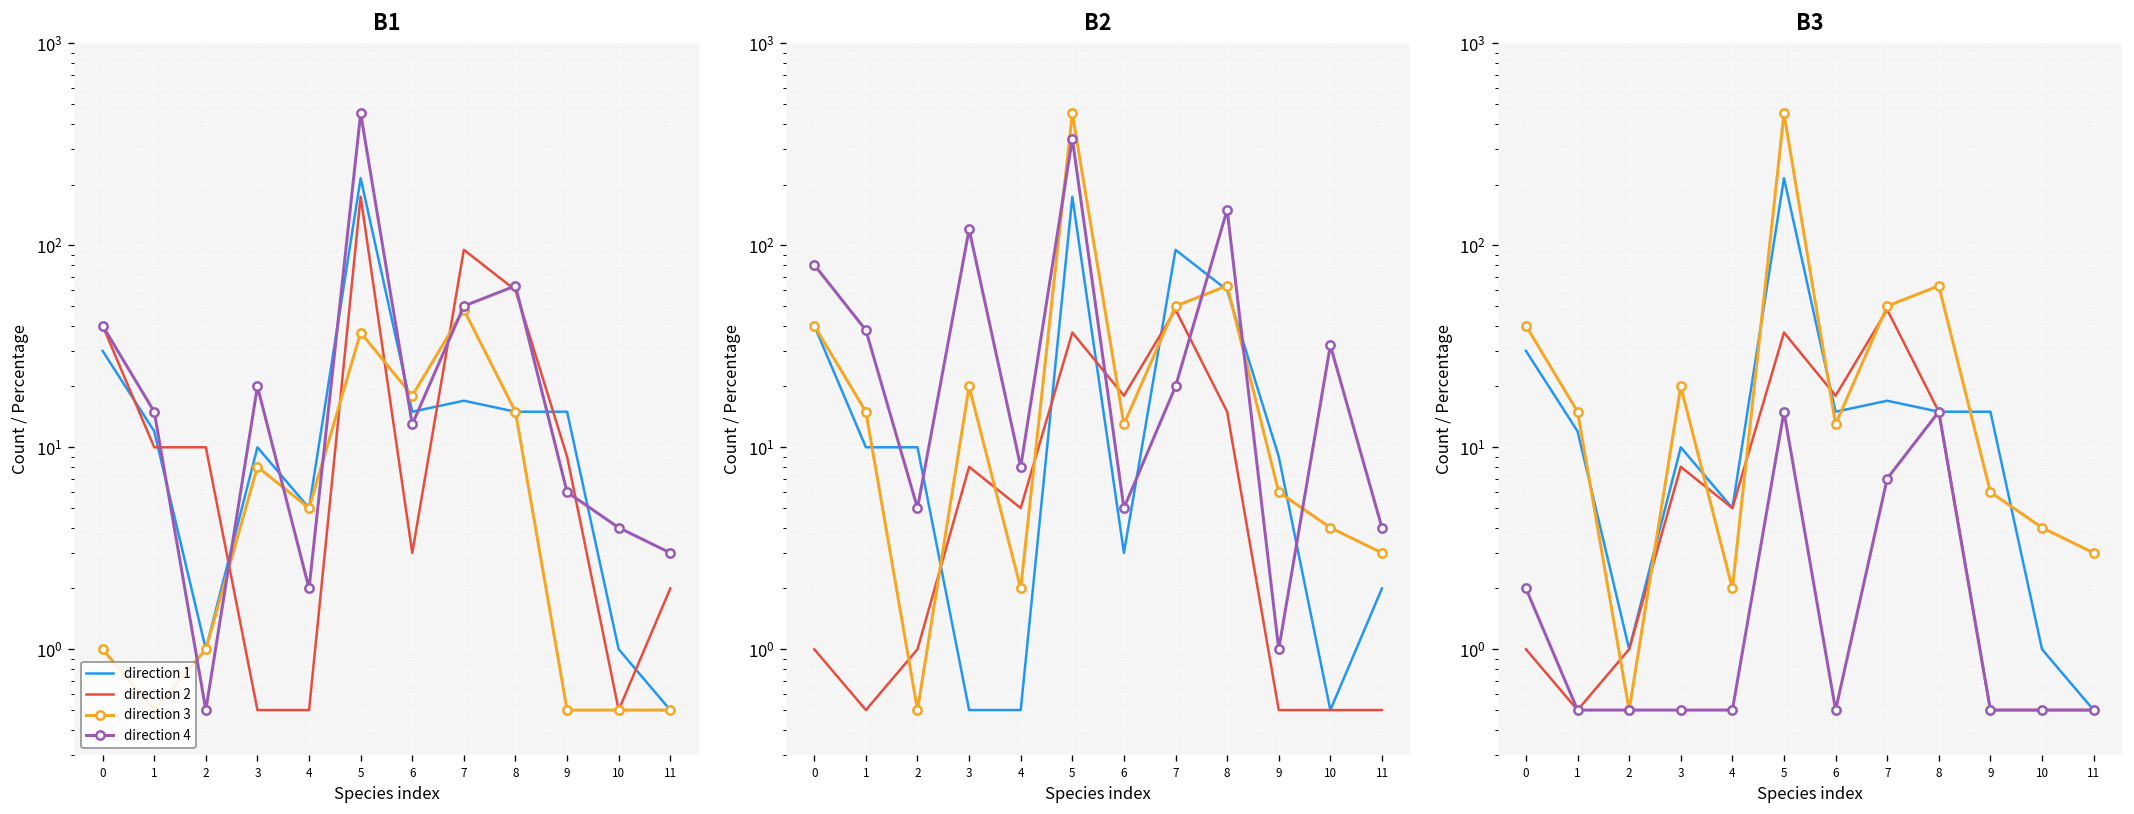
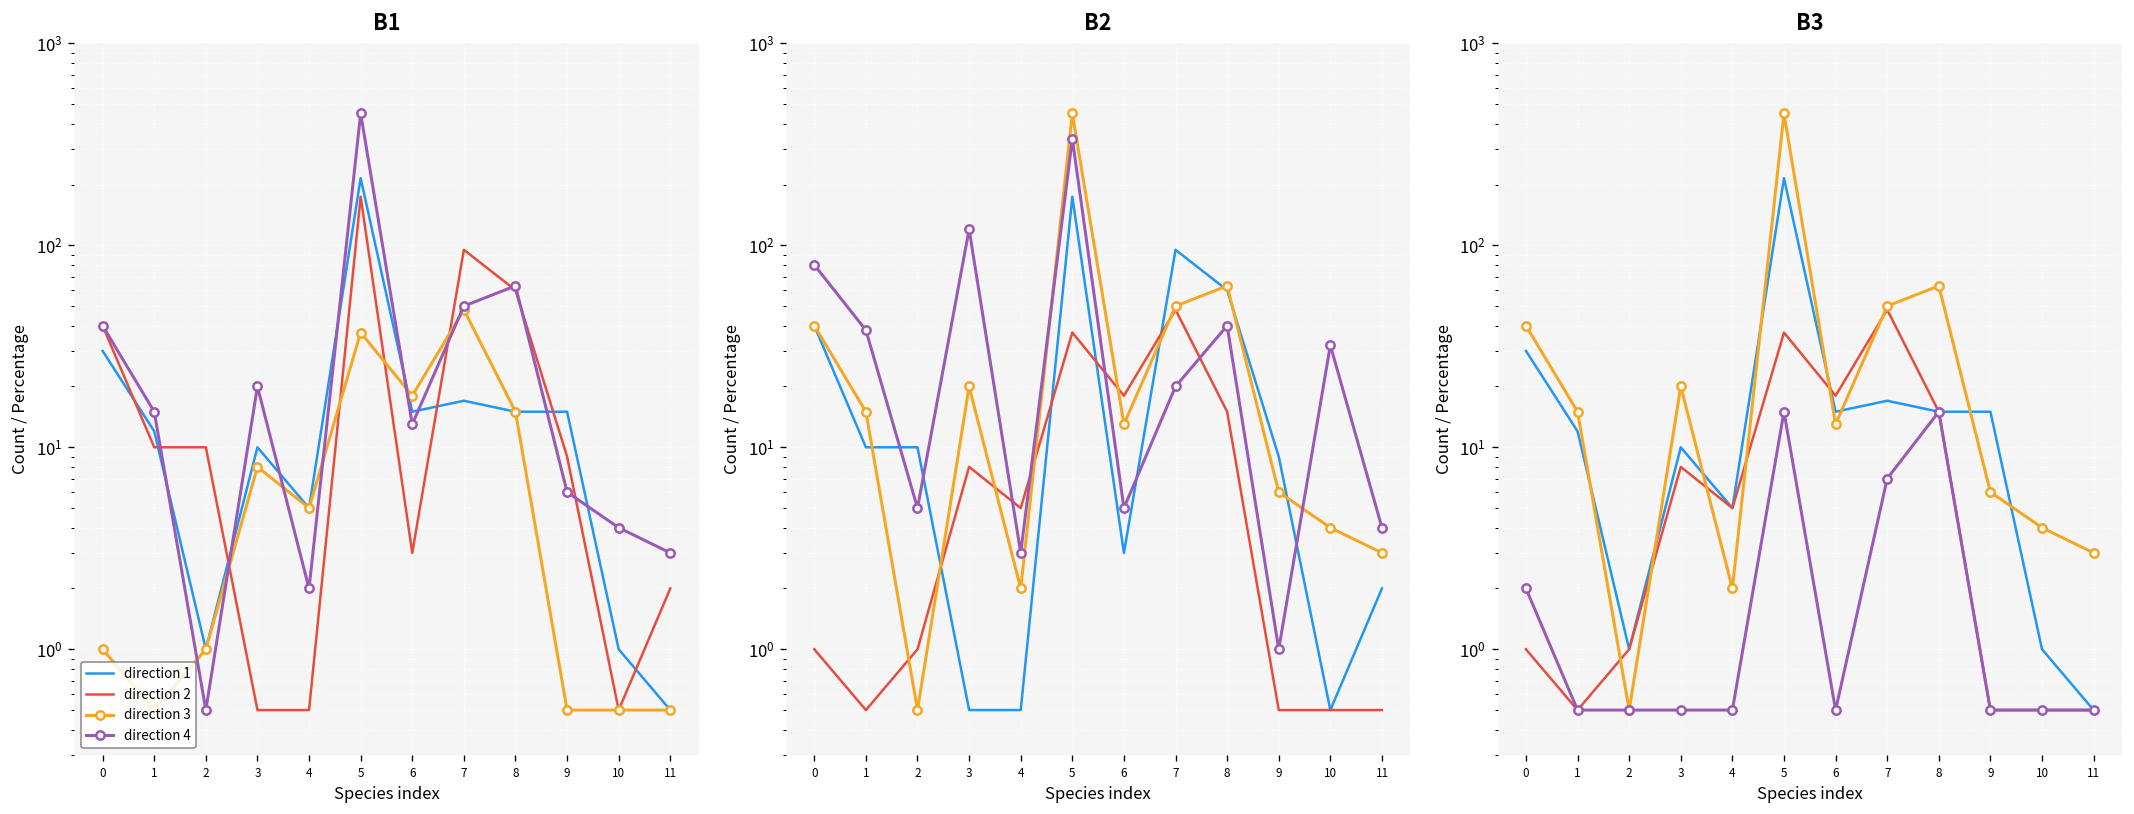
B2, direction 4, 4: 8 -> 3
B2, direction 4, 8: 150 -> 40
